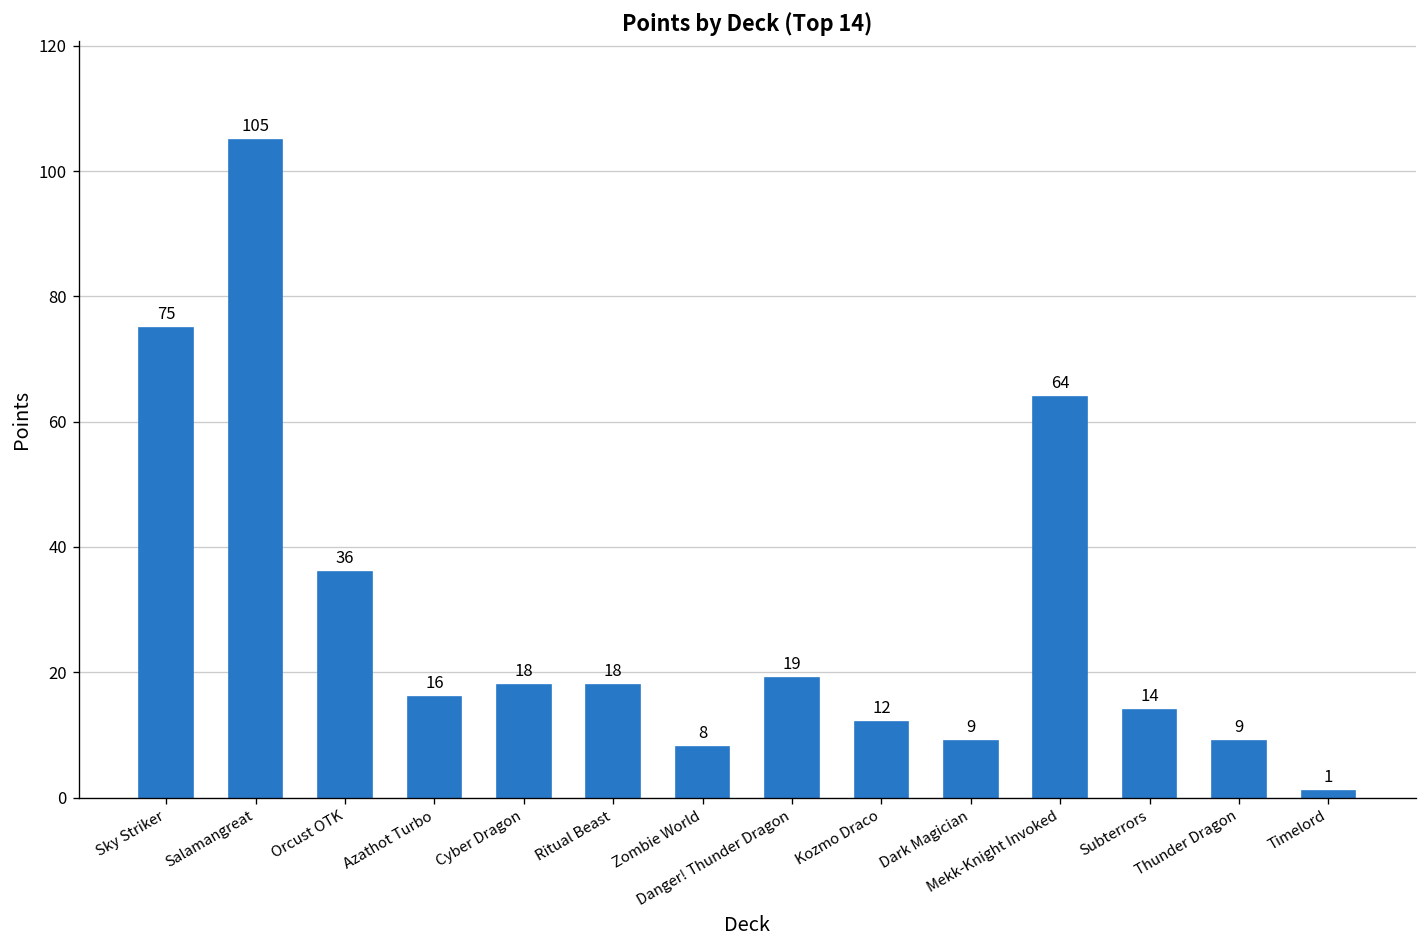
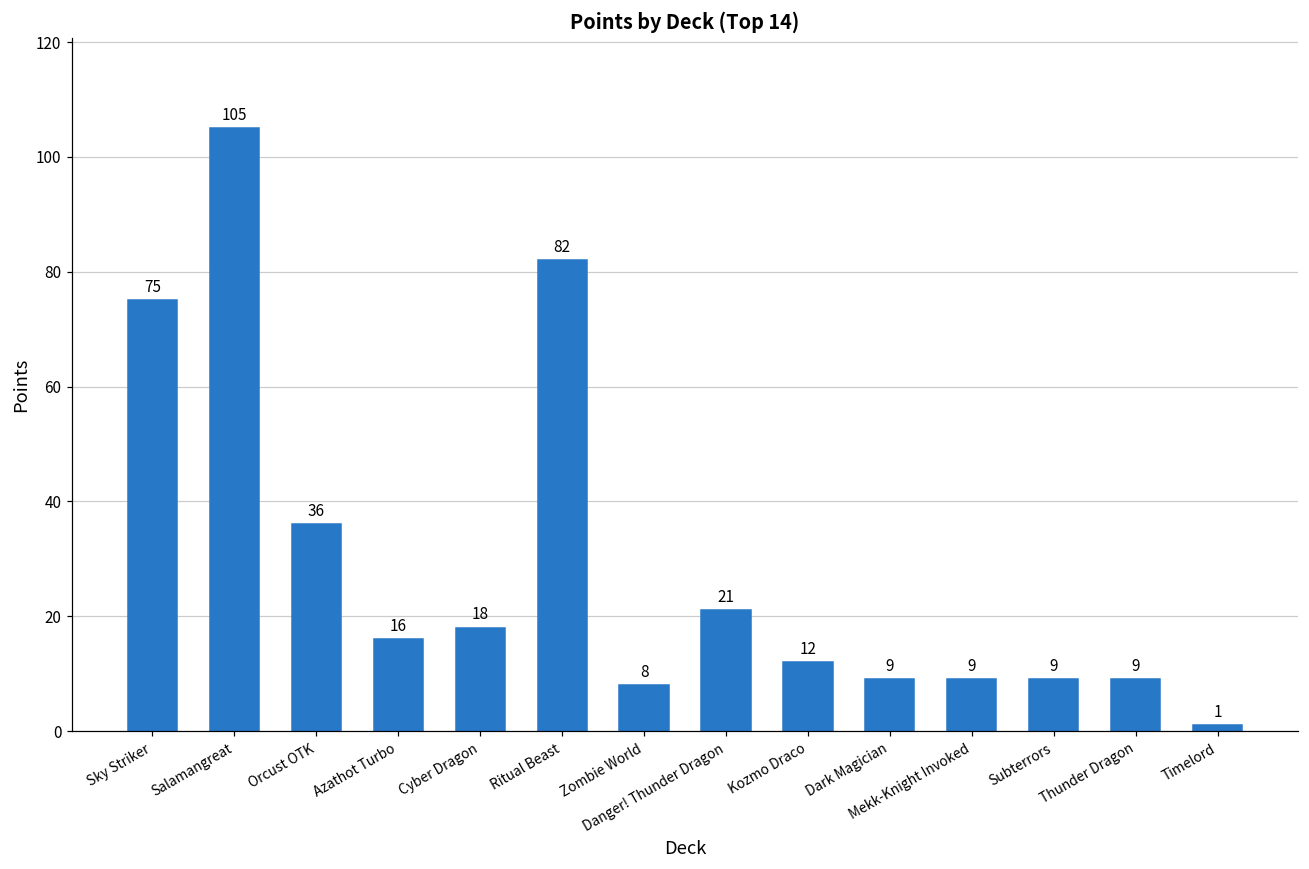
Ritual Beast: 18 -> 82
Danger! Thunder Dragon: 19 -> 21
Mekk-Knight Invoked: 64 -> 9
Subterrors: 14 -> 9
